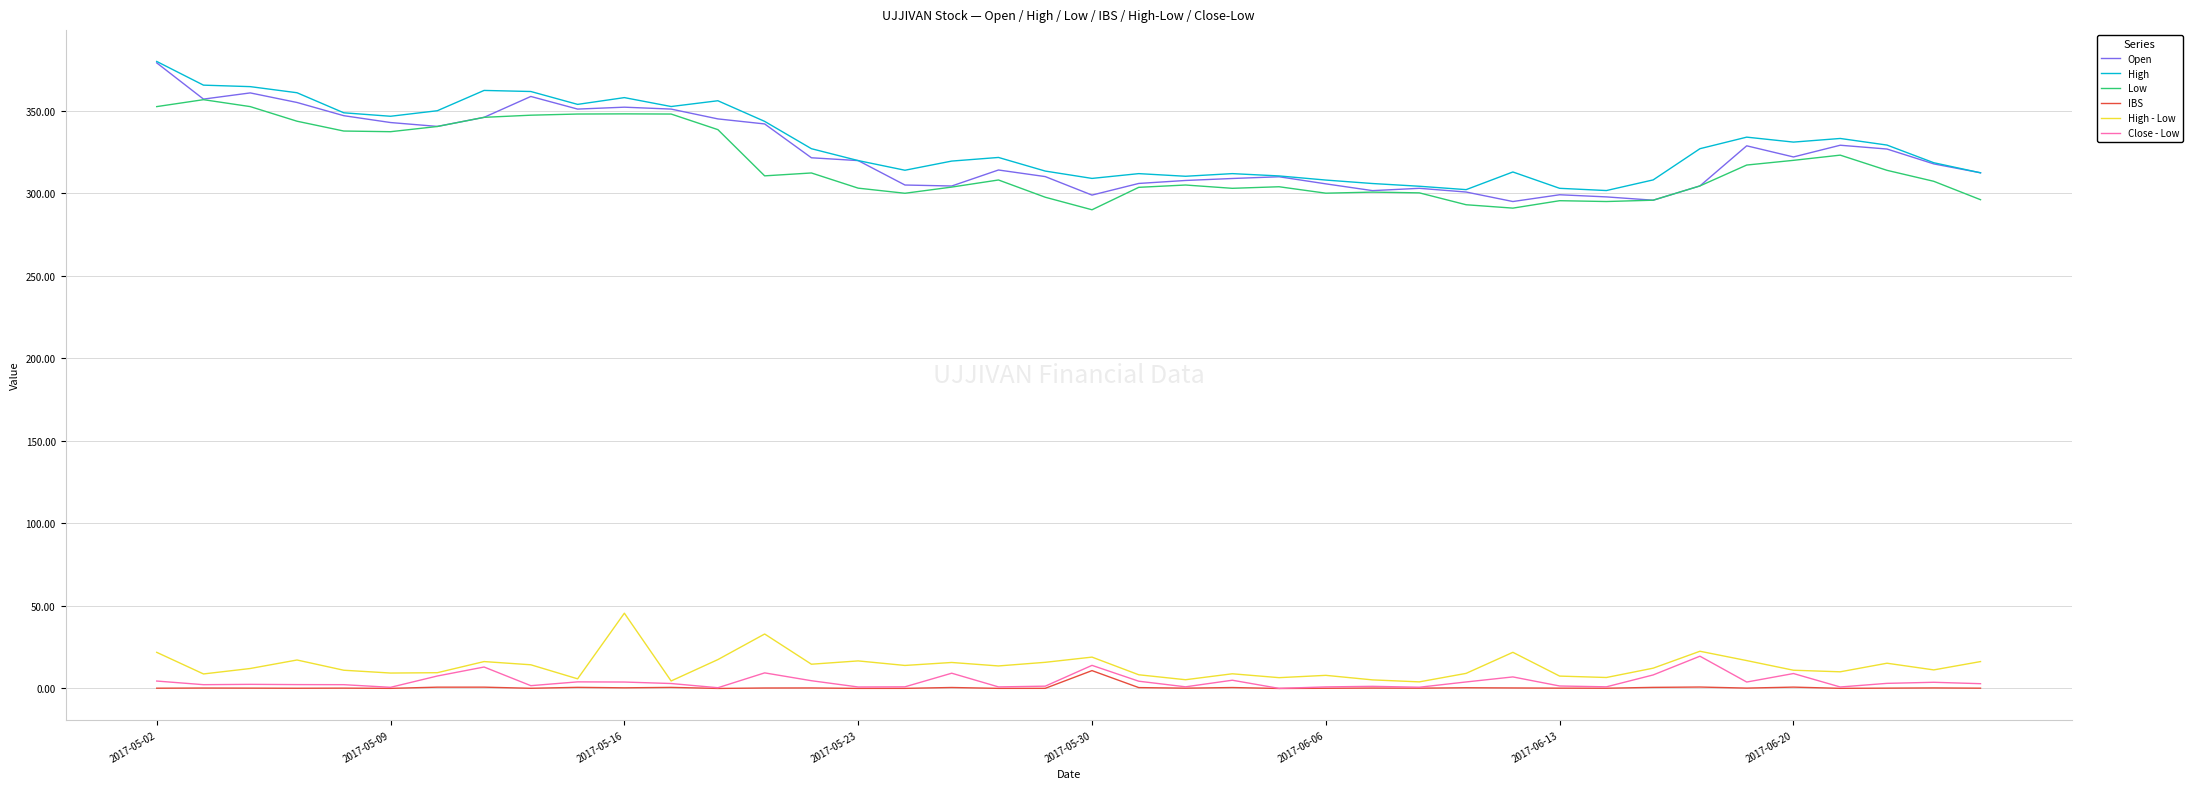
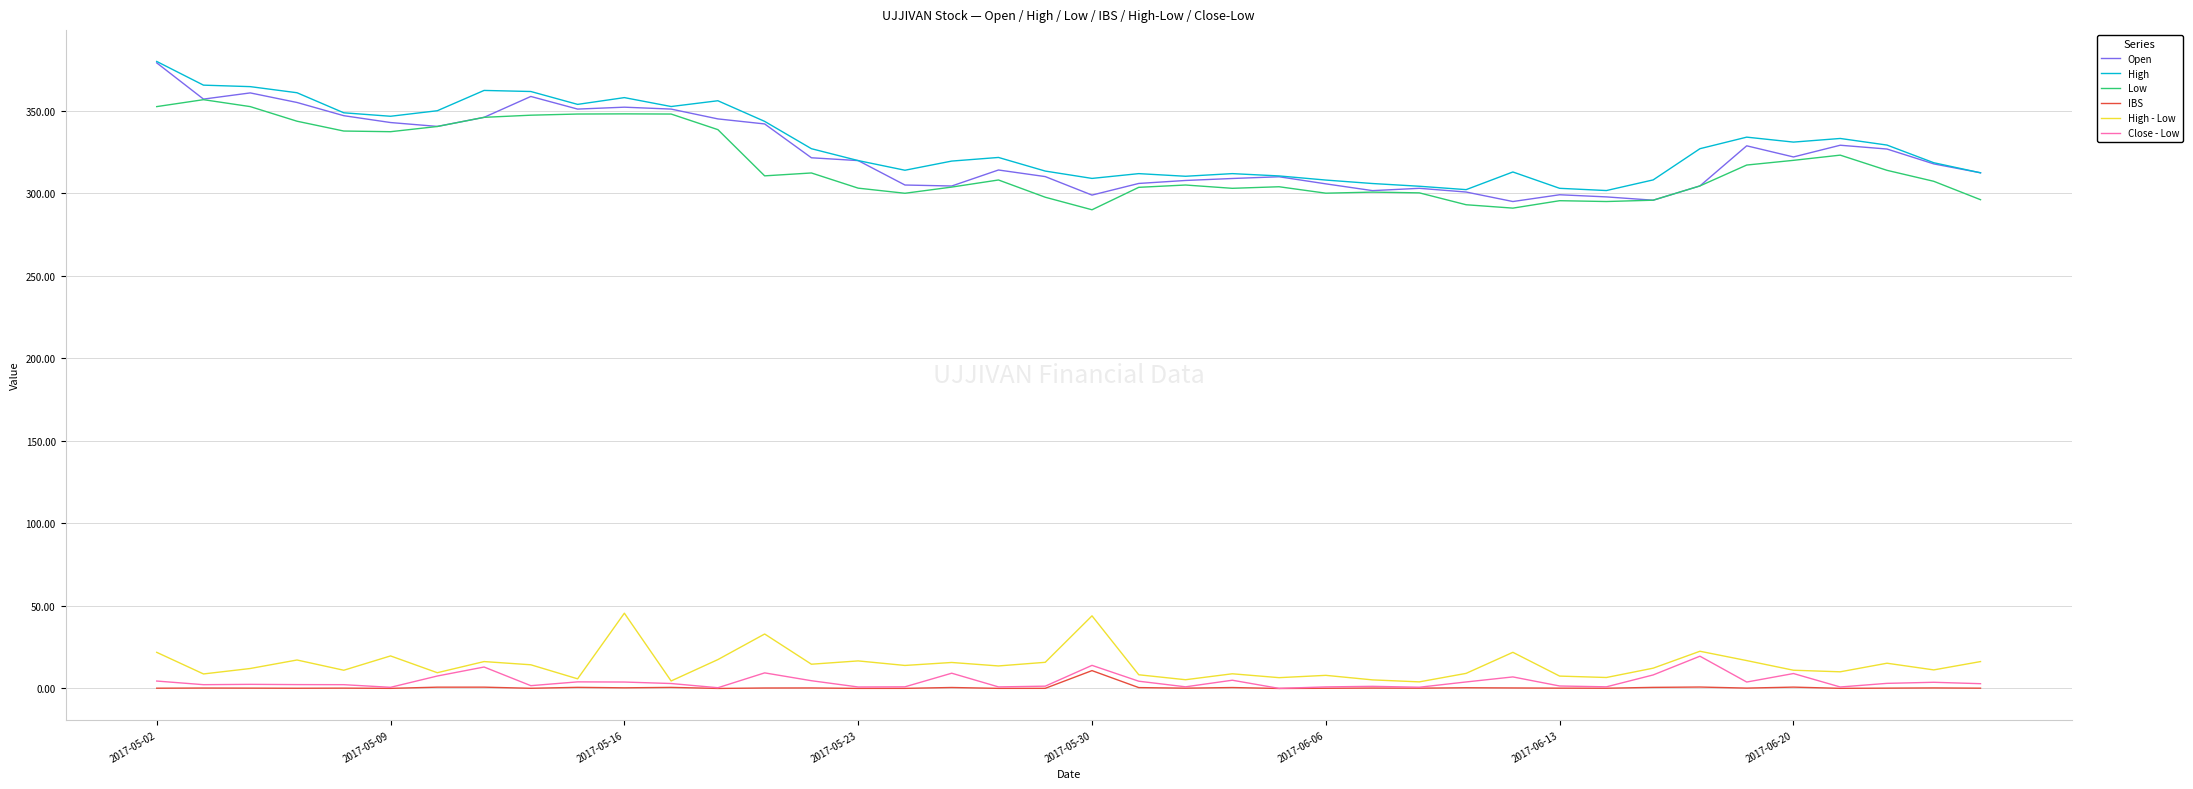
High - Low, 2017-05-09: 9 -> 20
High - Low, 2017-05-30: 19 -> 44
